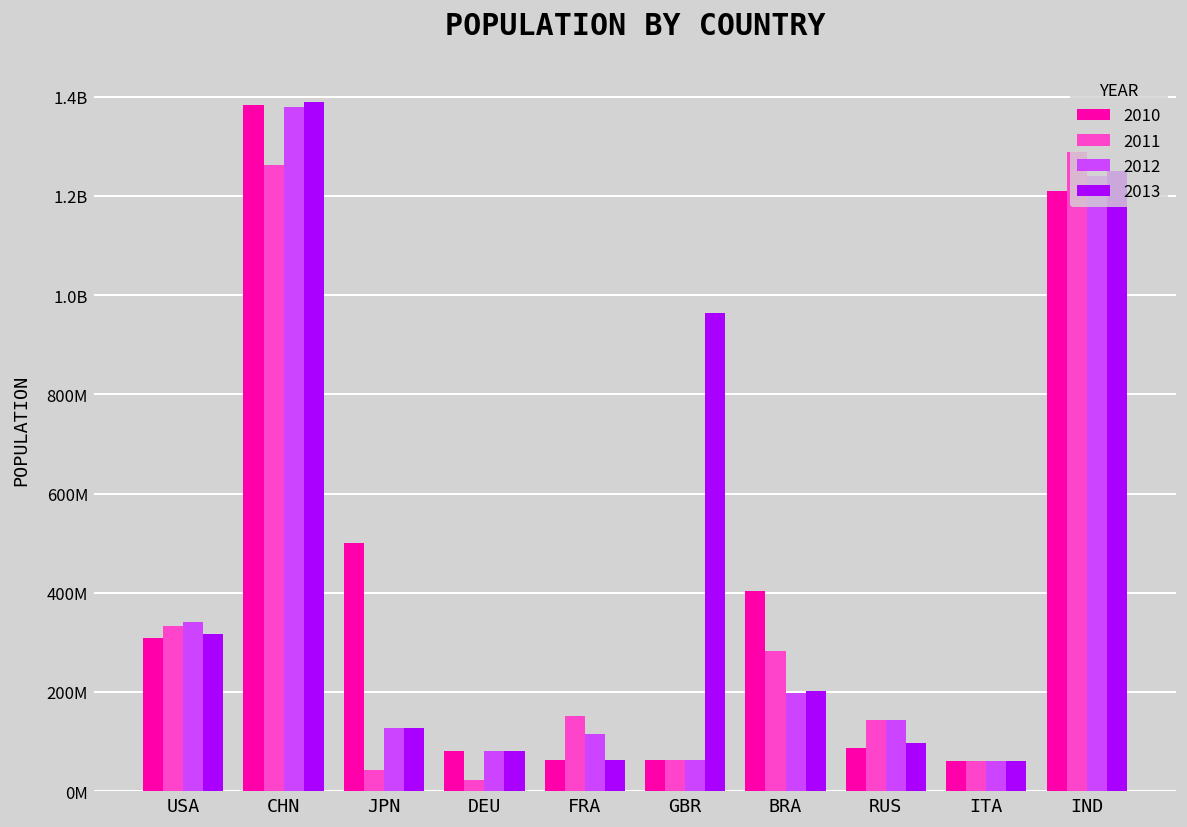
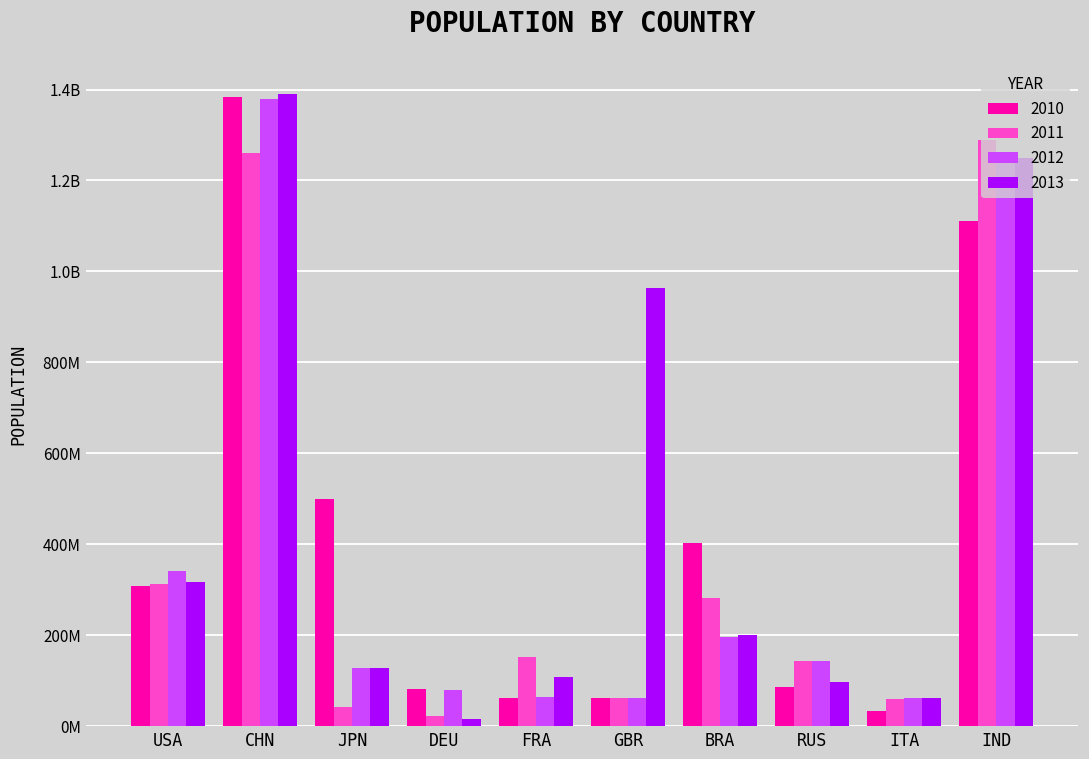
2011, USA: 330000000 -> 310000000
2013, DEU: 80000000 -> 20000000
2012, FRA: 120000000 -> 60000000
2013, FRA: 60000000 -> 110000000
2010, ITA: 60000000 -> 30000000
2010, IND: 1210000000 -> 1110000000
